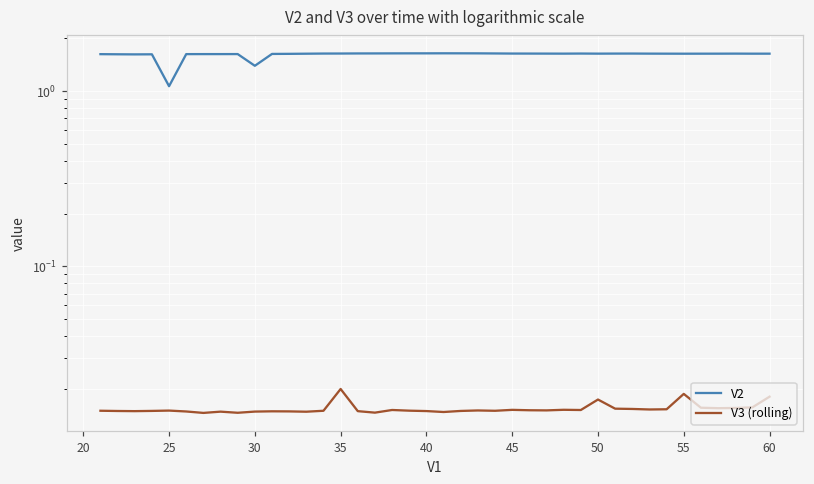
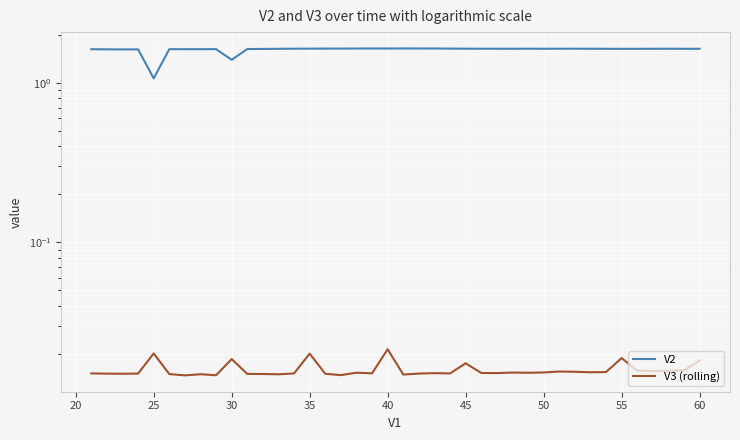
V3 (rolling), 25: 0.015 -> 0.020
V3 (rolling), 30: 0.015 -> 0.018
V3 (rolling), 40: 0.015 -> 0.021
V3 (rolling), 45: 0.015 -> 0.017
V3 (rolling), 50: 0.017 -> 0.015
